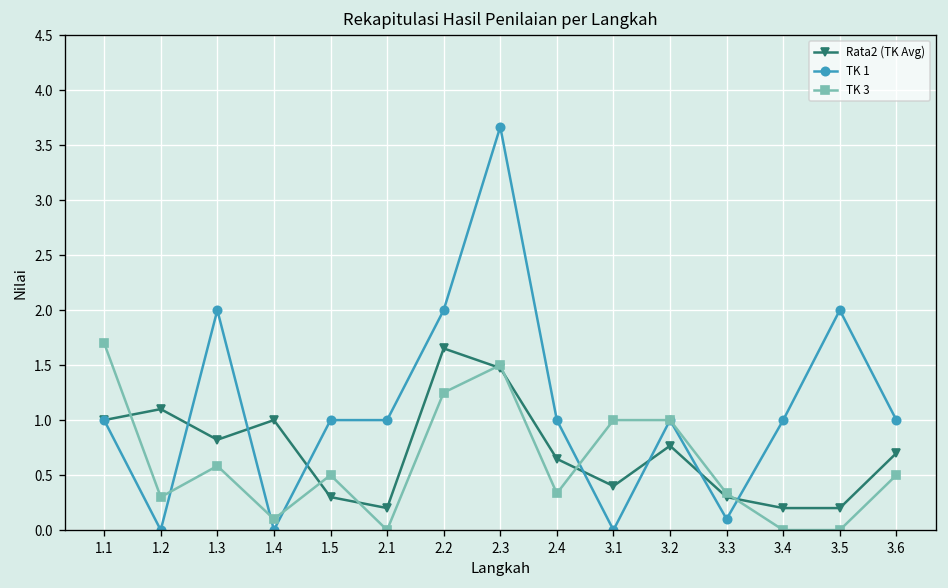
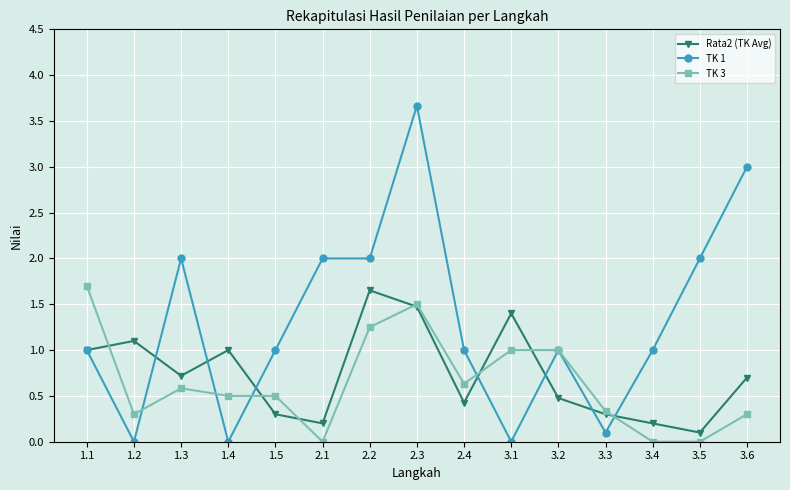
Rata2 (TK Avg), 1.3: 0.8 -> 0.7
TK 3, 1.4: 0.1 -> 0.5
TK 1, 2.1: 1 -> 2
Rata2 (TK Avg), 2.4: 0.6 -> 0.4
TK 3, 2.4: 0.3 -> 0.6
Rata2 (TK Avg), 3.1: 0.4 -> 1.4
Rata2 (TK Avg), 3.2: 0.8 -> 0.5
Rata2 (TK Avg), 3.5: 0.2 -> 0.1
TK 1, 3.6: 1 -> 3
TK 3, 3.6: 0.5 -> 0.3
